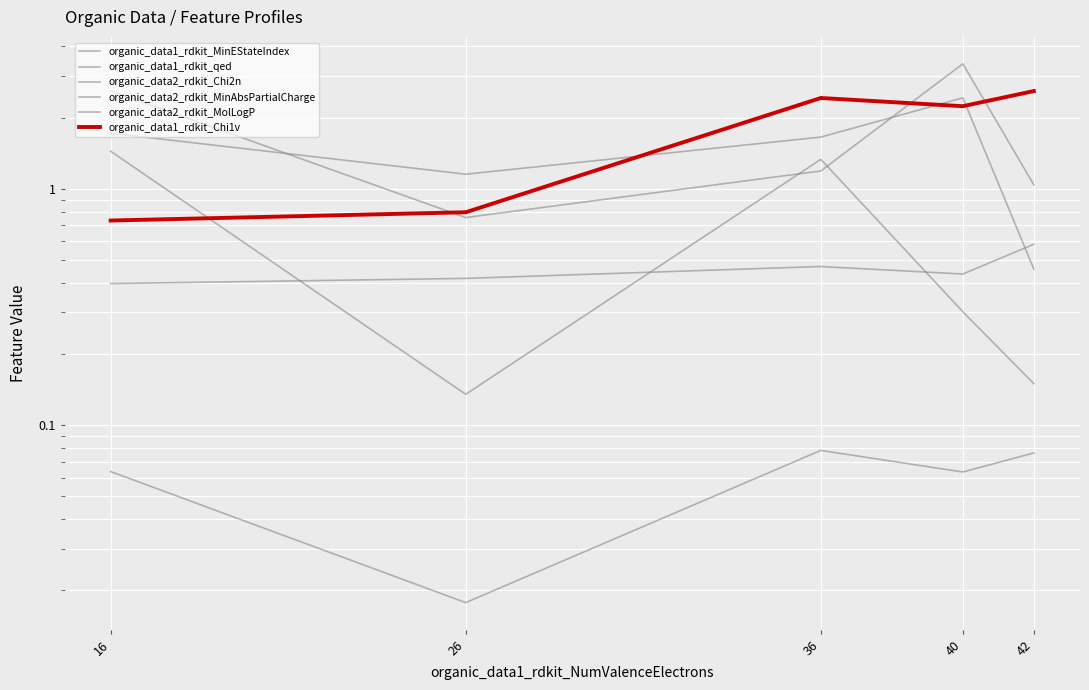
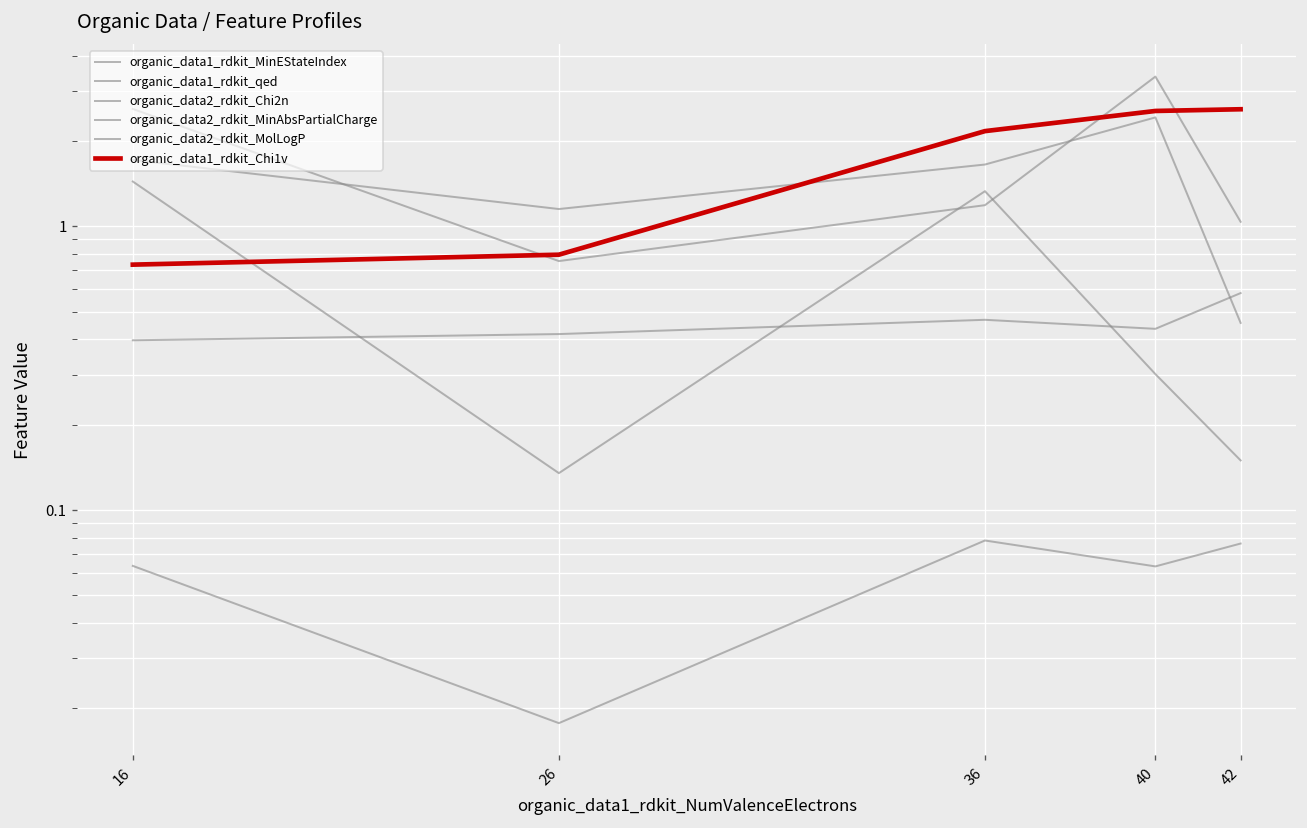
organic_data1_rdkit_Chi1v, 36: 2.4 -> 2.2
organic_data1_rdkit_Chi1v, 40: 2.2 -> 2.6
